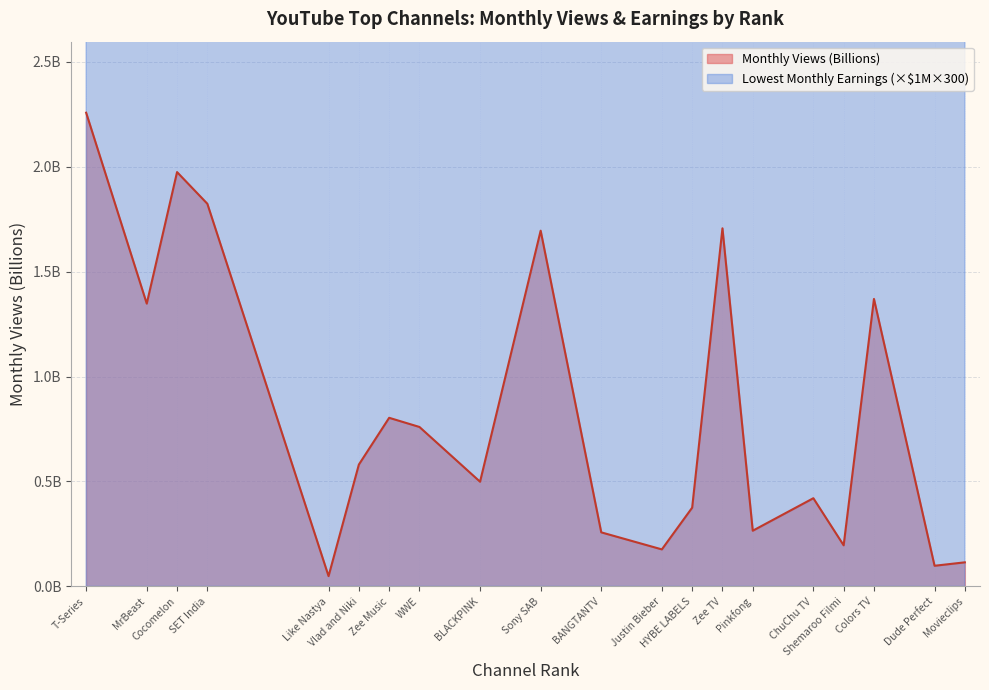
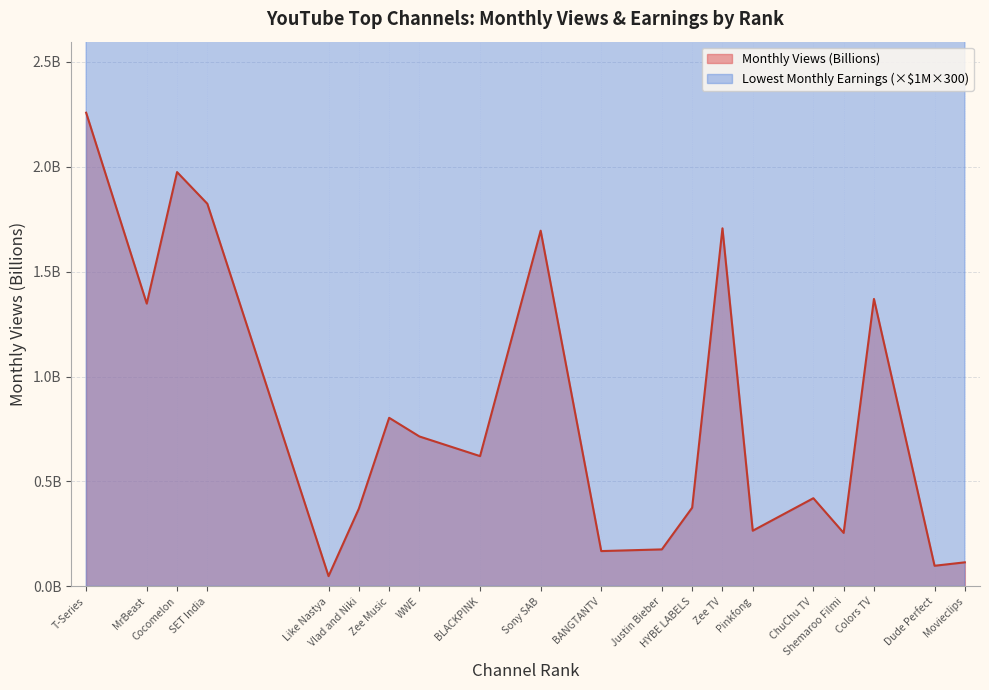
Monthly Views (Billions), Vlad and Niki: 580000000 -> 370000000
Monthly Views (Billions), WWE: 760000000 -> 710000000
Monthly Views (Billions), BLACKPINK: 500000000 -> 620000000
Monthly Views (Billions), BANGTANTV: 260000000 -> 170000000
Monthly Views (Billions), Shemaroo Filmi: 200000000 -> 250000000
